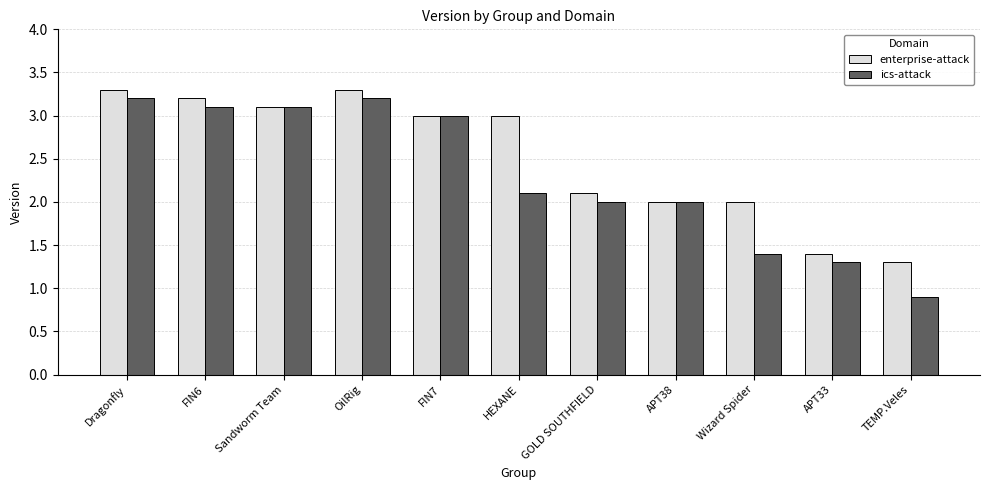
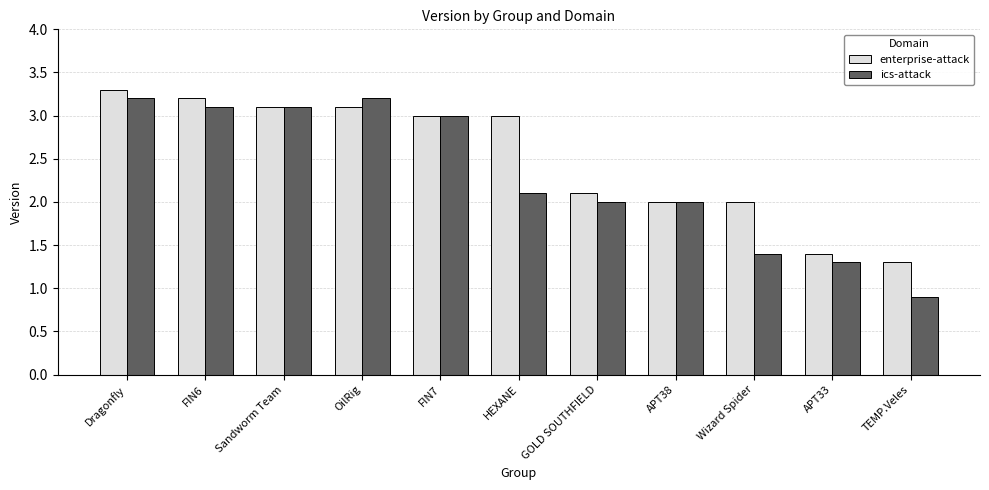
enterprise-attack, OilRig: 3.3 -> 3.1
